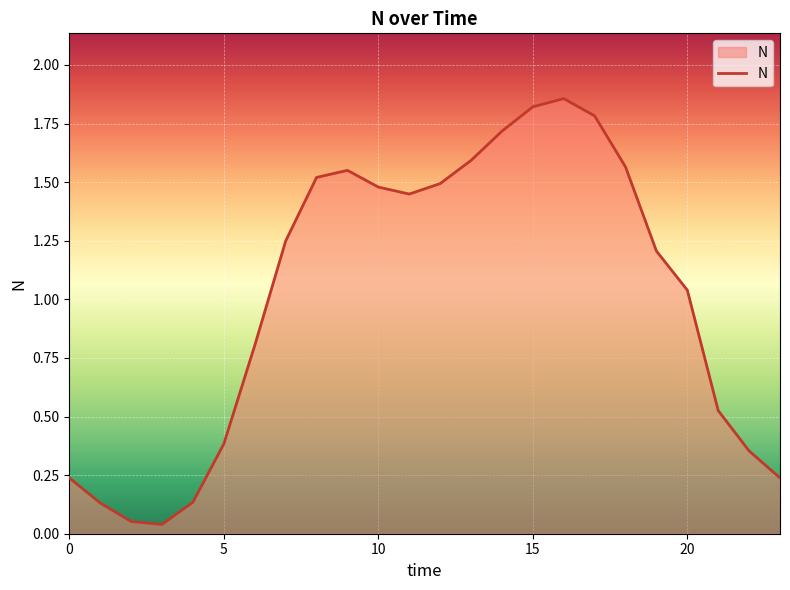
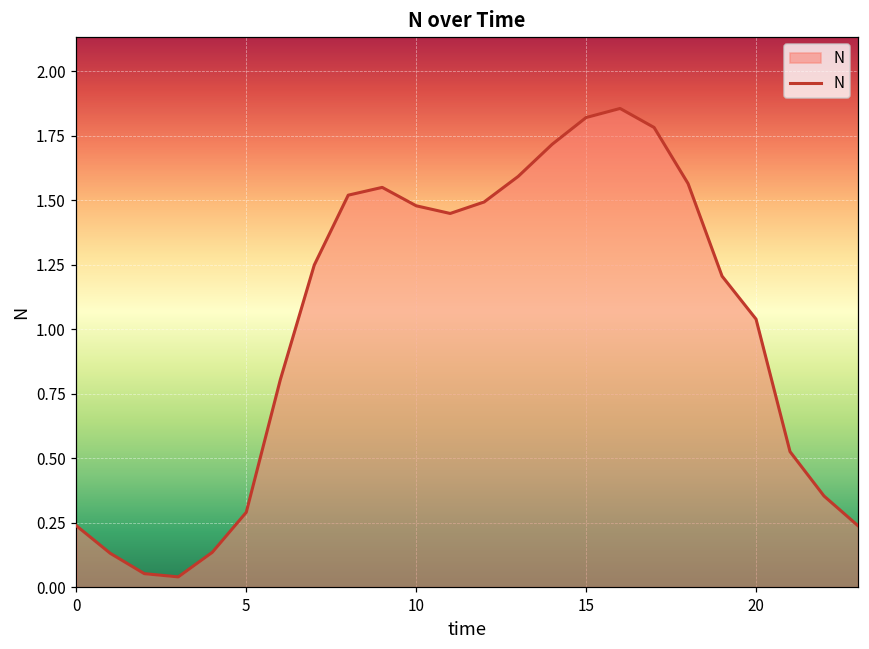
5: 0.38 -> 0.29
